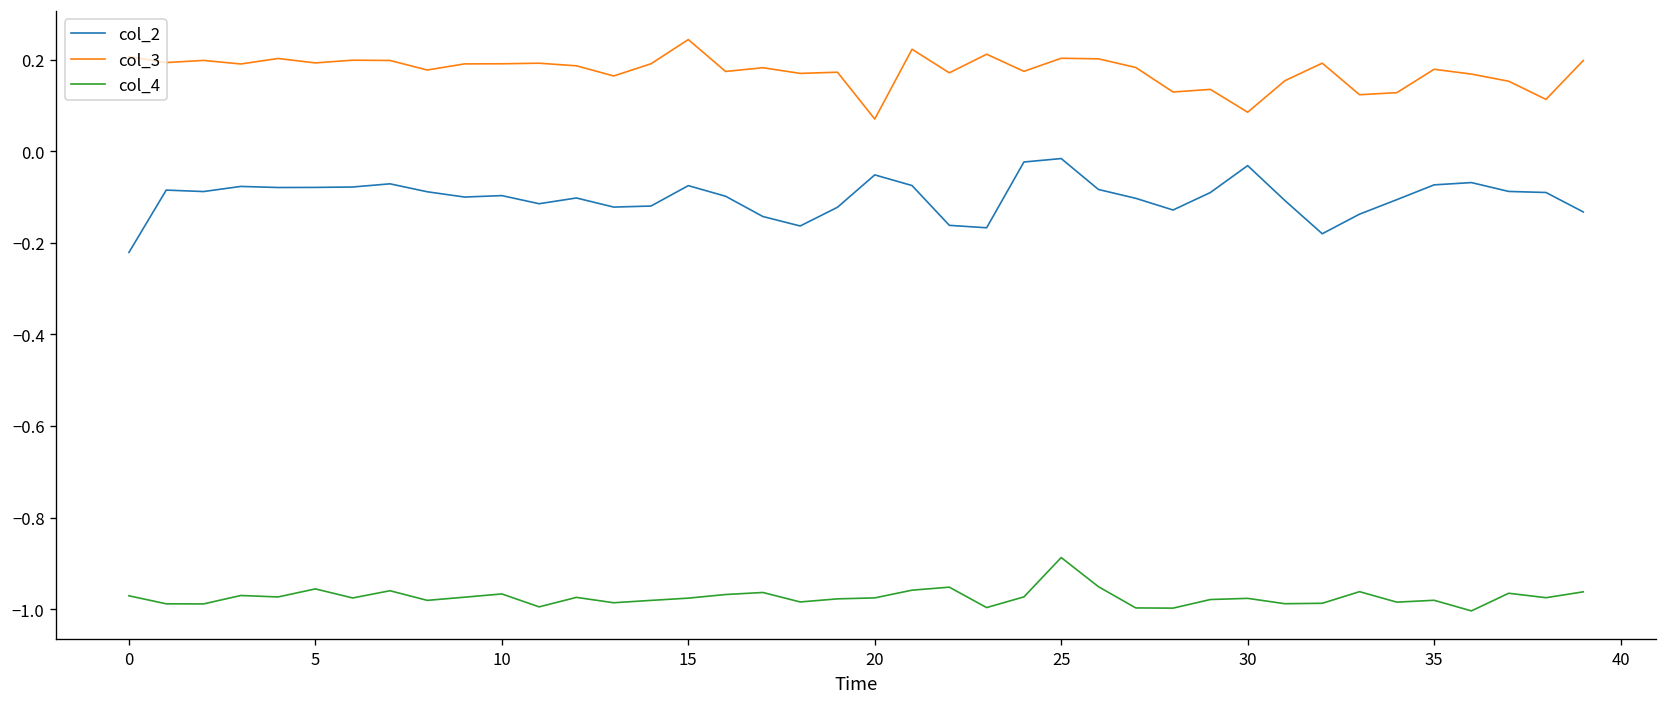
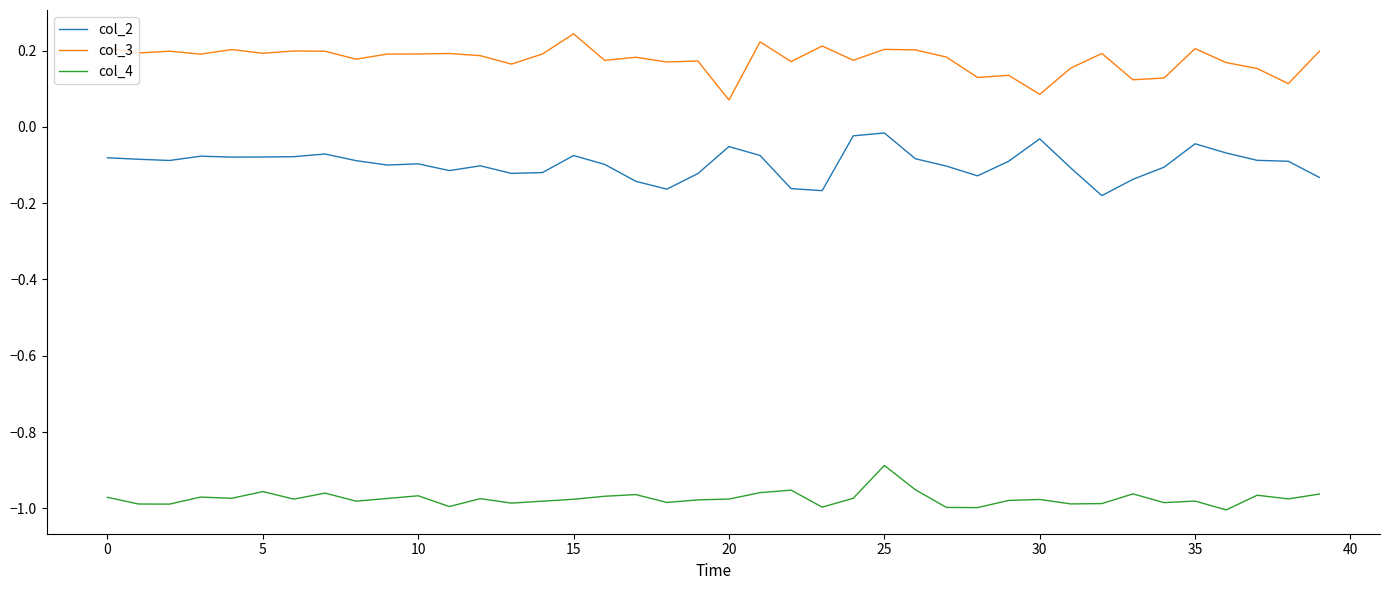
col_2, 0: -0.22 -> -0.08
col_2, 35: -0.07 -> -0.04
col_3, 35: 0.18 -> 0.21
